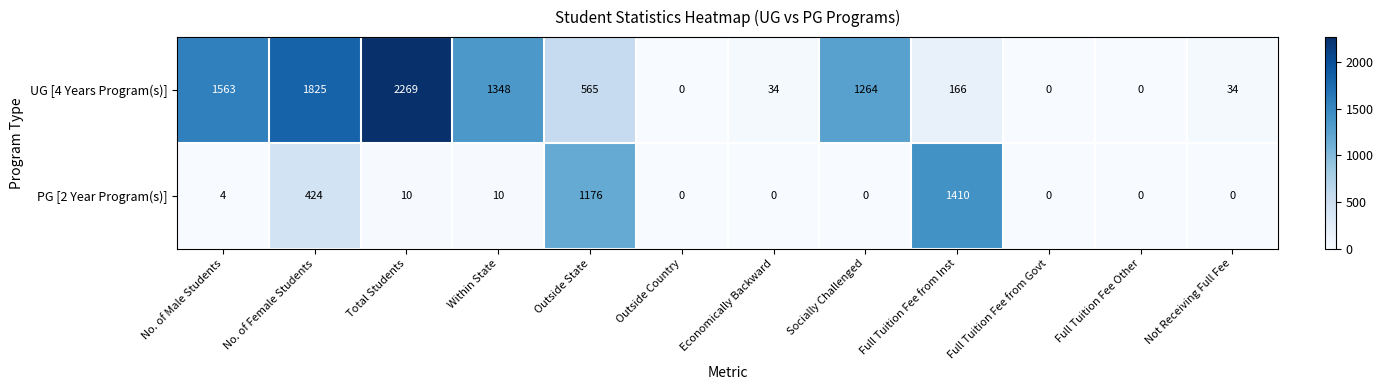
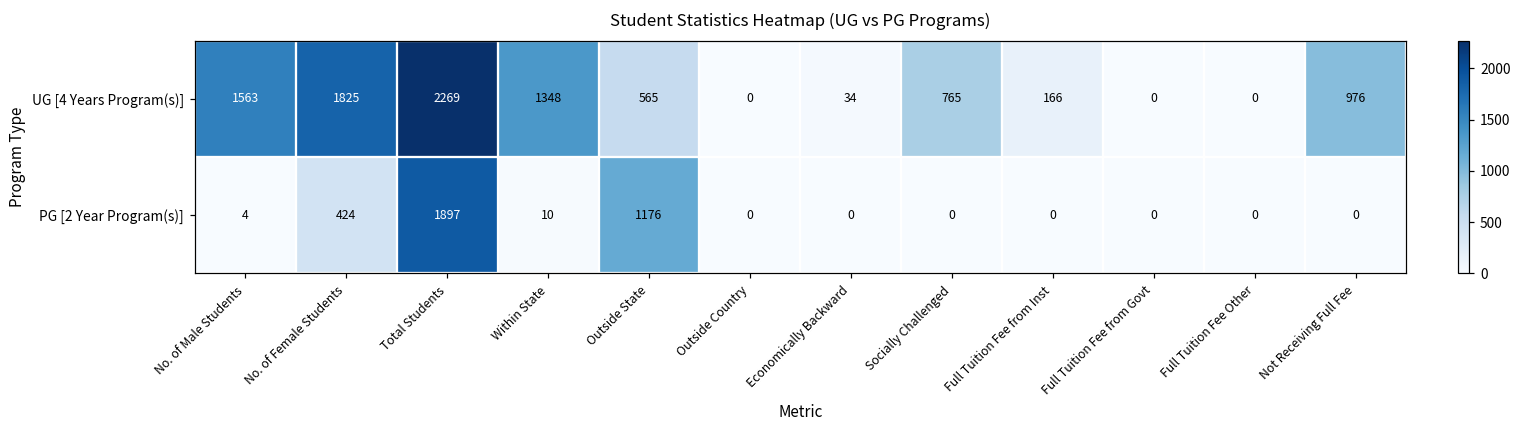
UG [4 Years Program(s)], Socially Challenged: 1264 -> 765
UG [4 Years Program(s)], Not Receiving Full Fee: 34 -> 976
PG [2 Year Program(s)], Total Students: 10 -> 1897
PG [2 Year Program(s)], Full Tuition Fee from Inst: 1410 -> 0
